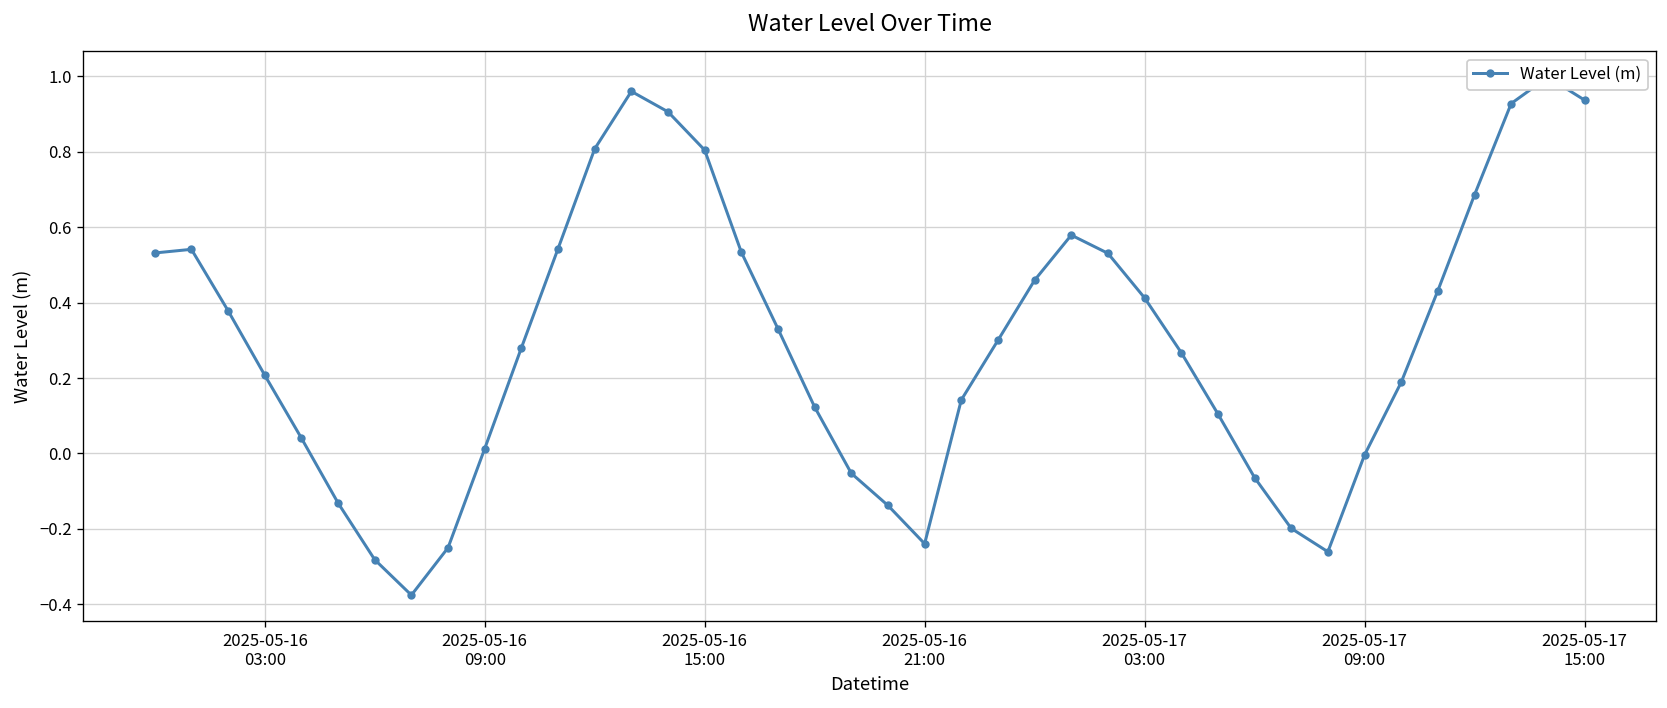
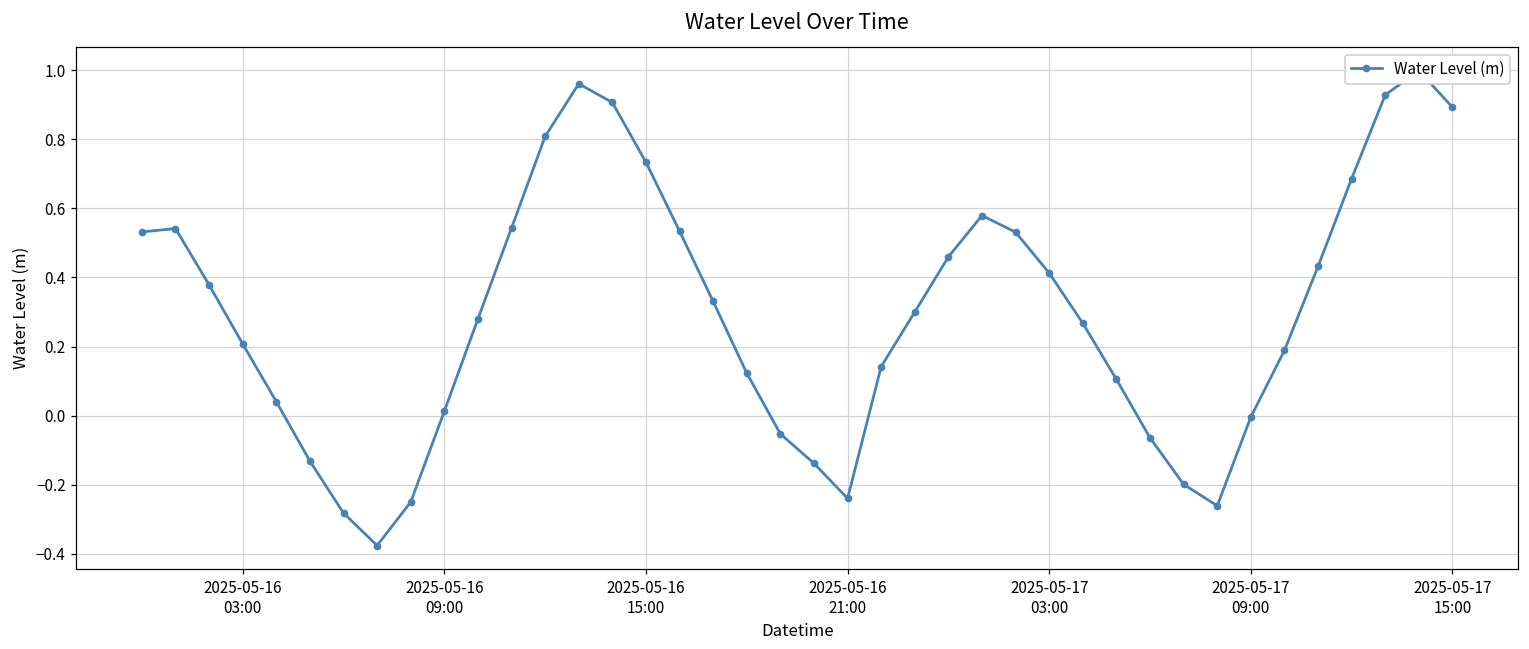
2025-05-16 15:00: 0.80 -> 0.73
2025-05-17 15:00: 0.94 -> 0.89
